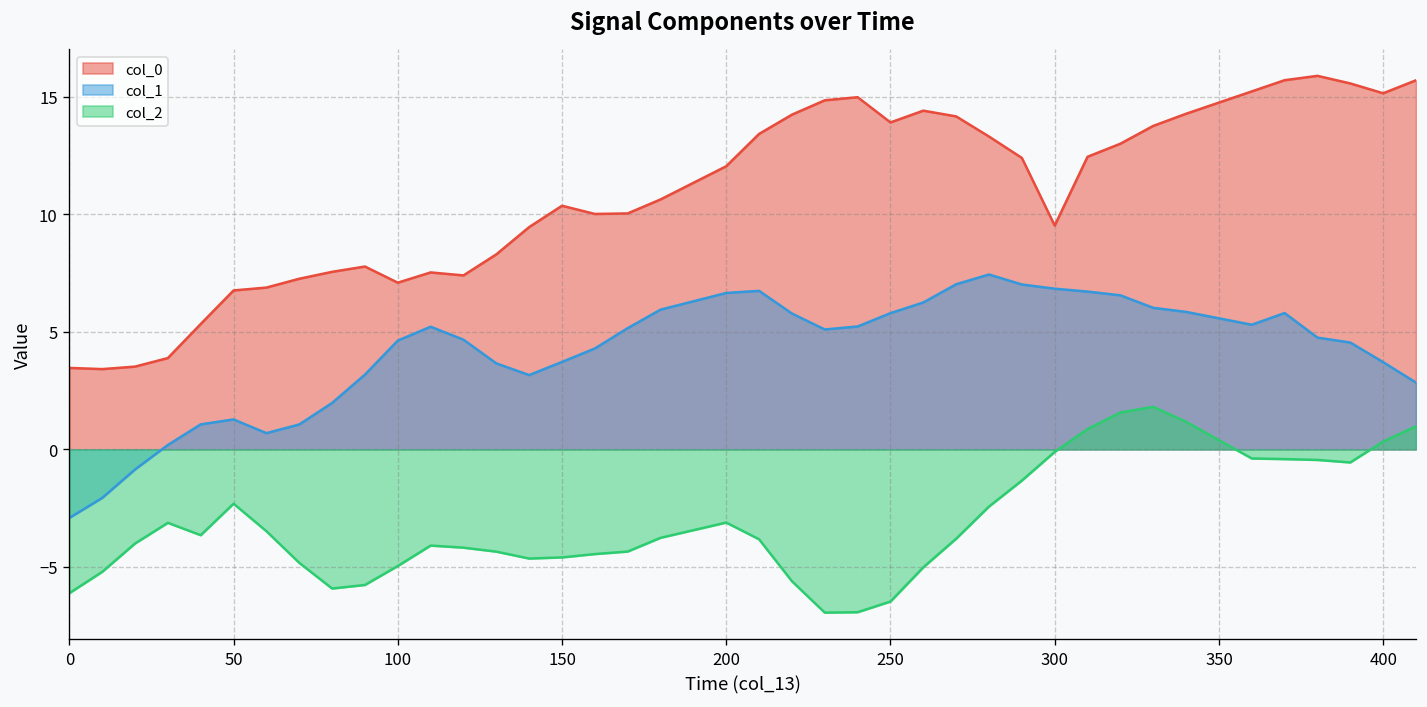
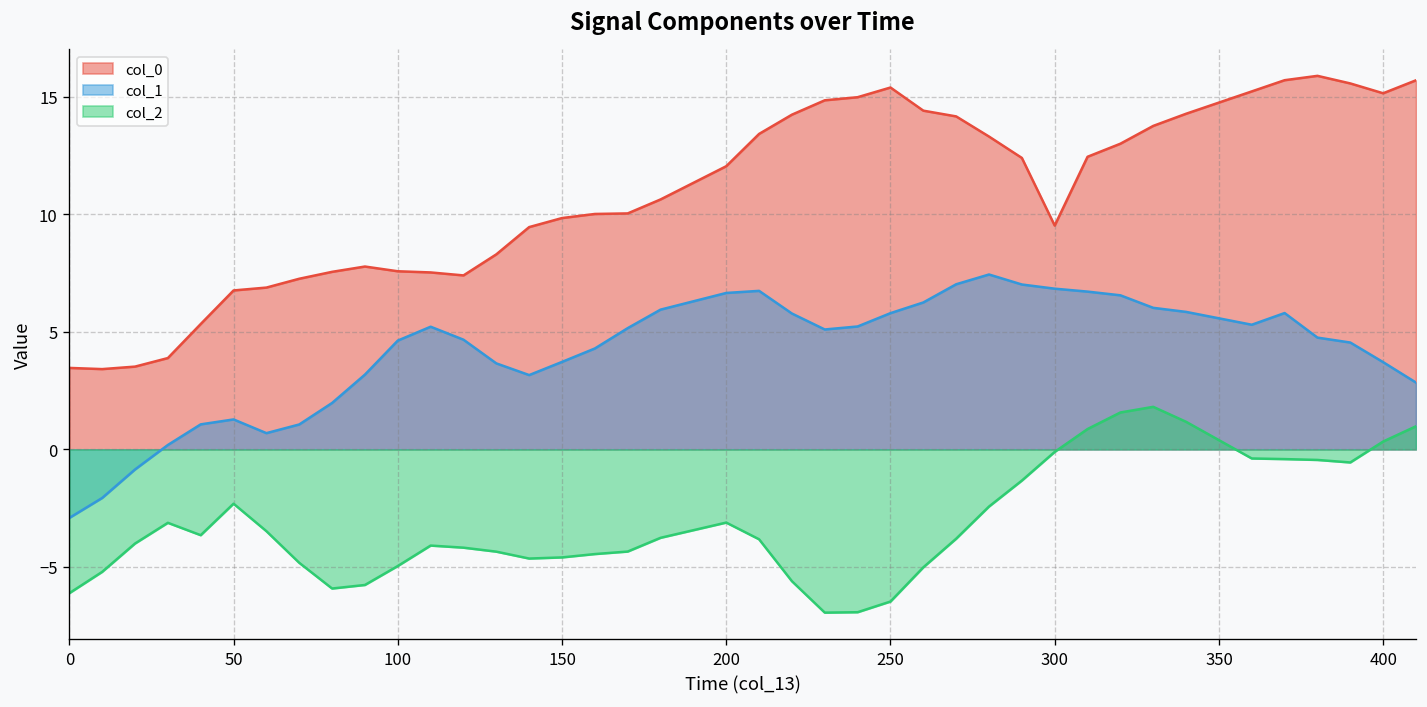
col_0, 100: 7.1 -> 7.6
col_0, 150: 10.4 -> 9.8
col_0, 250: 13.9 -> 15.4
